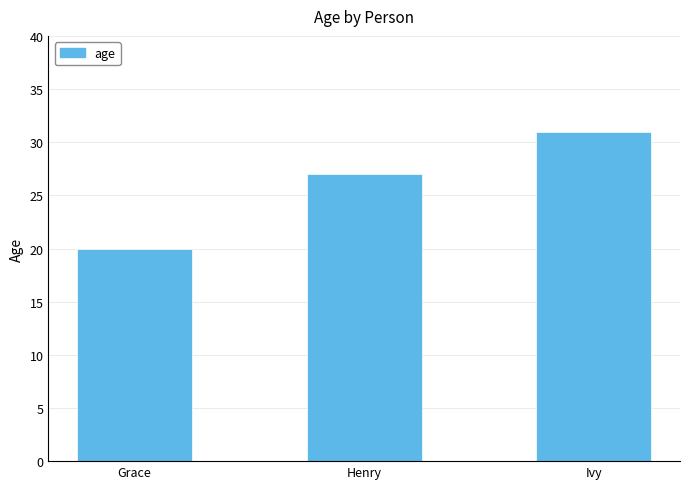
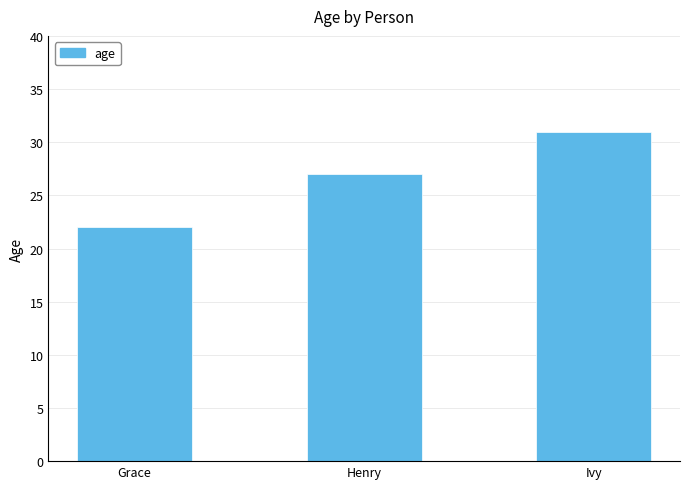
Grace: 20 -> 22
